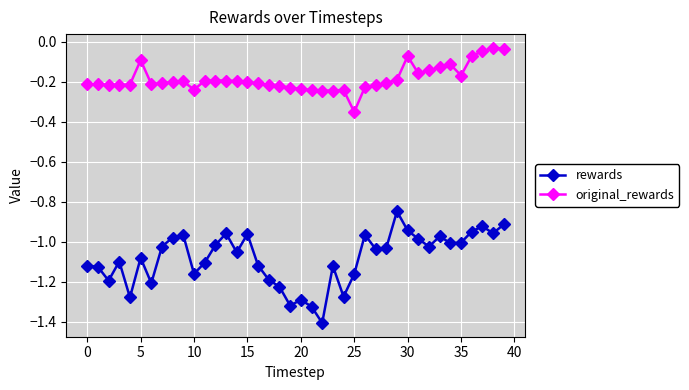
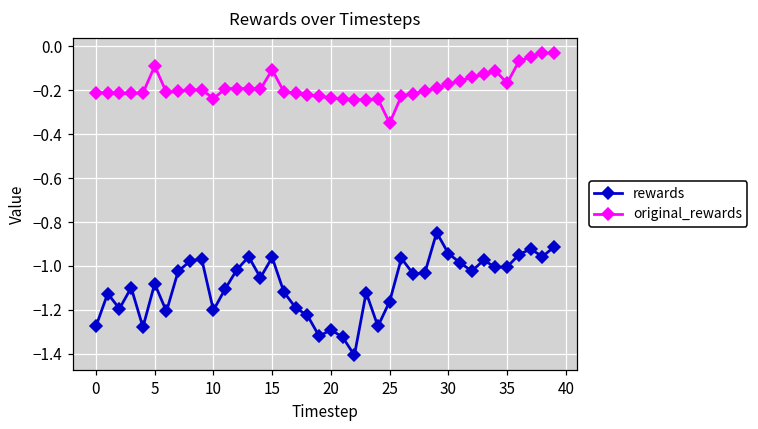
rewards, 0: -1.12 -> -1.27
rewards, 10: -1.16 -> -1.20
original_rewards, 15: -0.20 -> -0.11
original_rewards, 30: -0.07 -> -0.17
